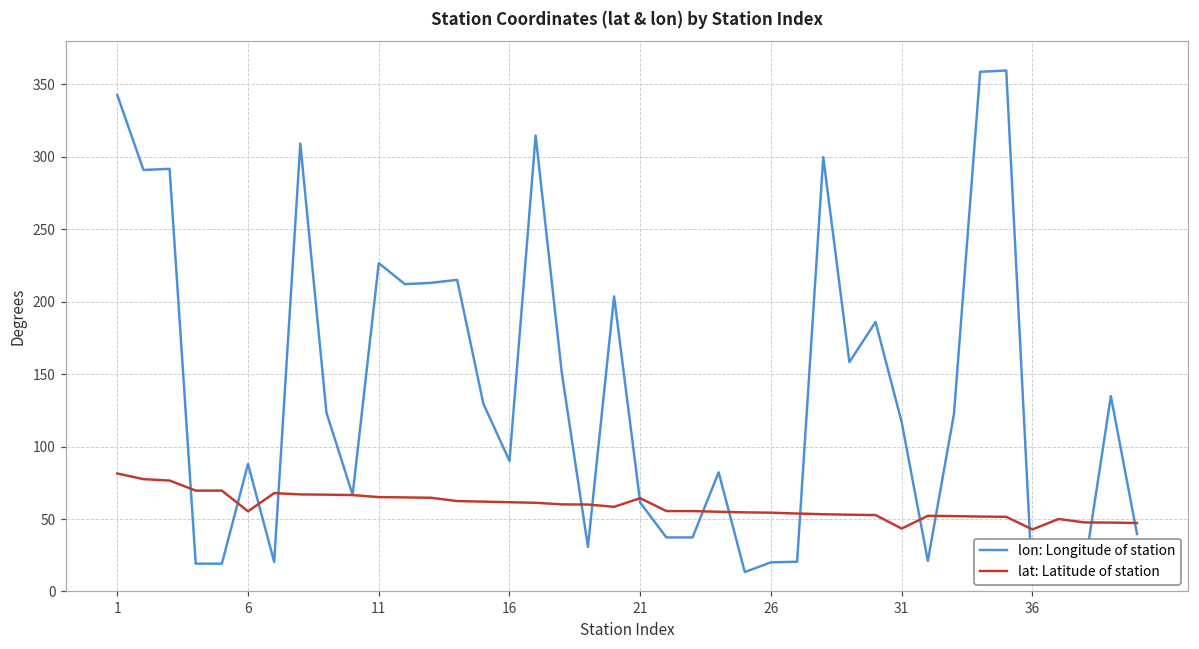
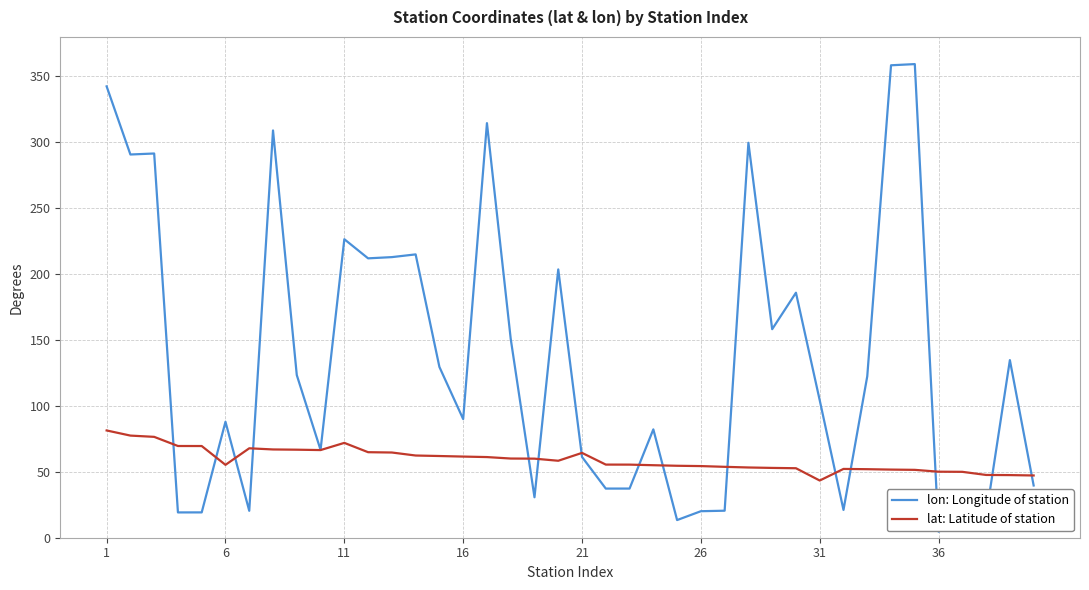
lat: Latitude of station, 11: 65 -> 72
lon: Longitude of station, 31: 117 -> 104
lat: Latitude of station, 36: 43 -> 50
